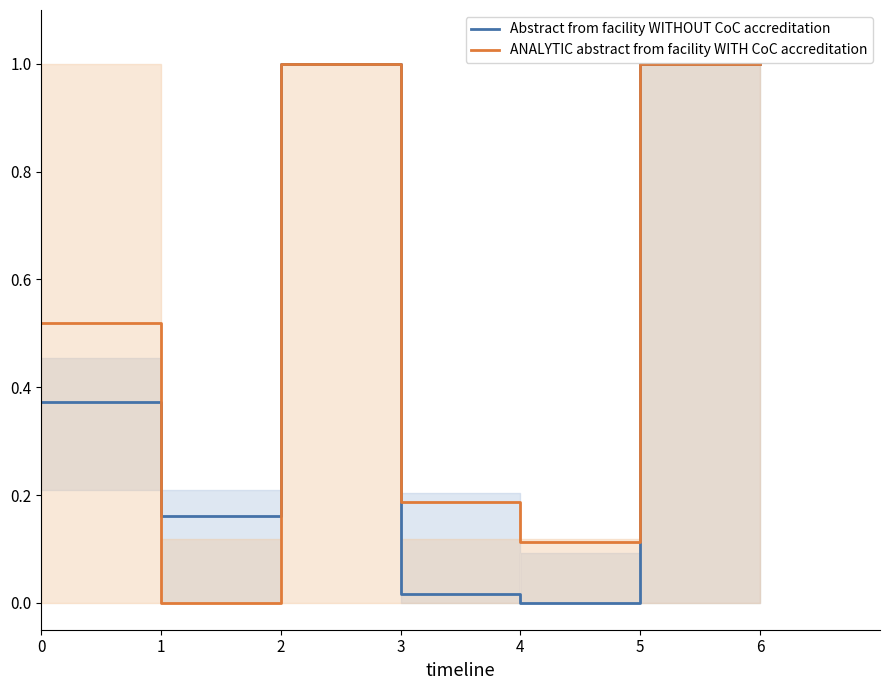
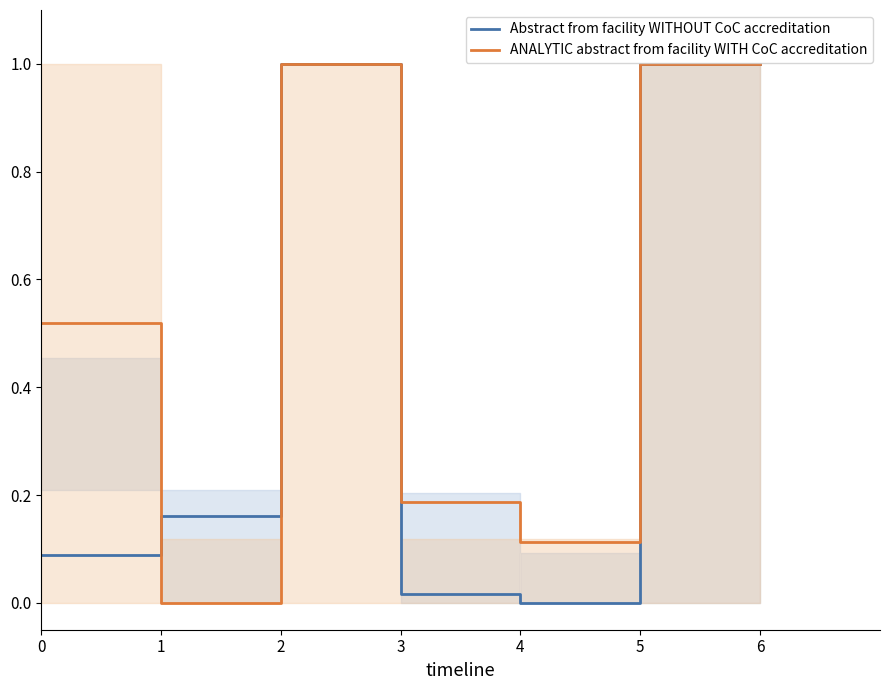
Abstract from facility WITHOUT CoC accreditation, 0: 0.37 -> 0.09
